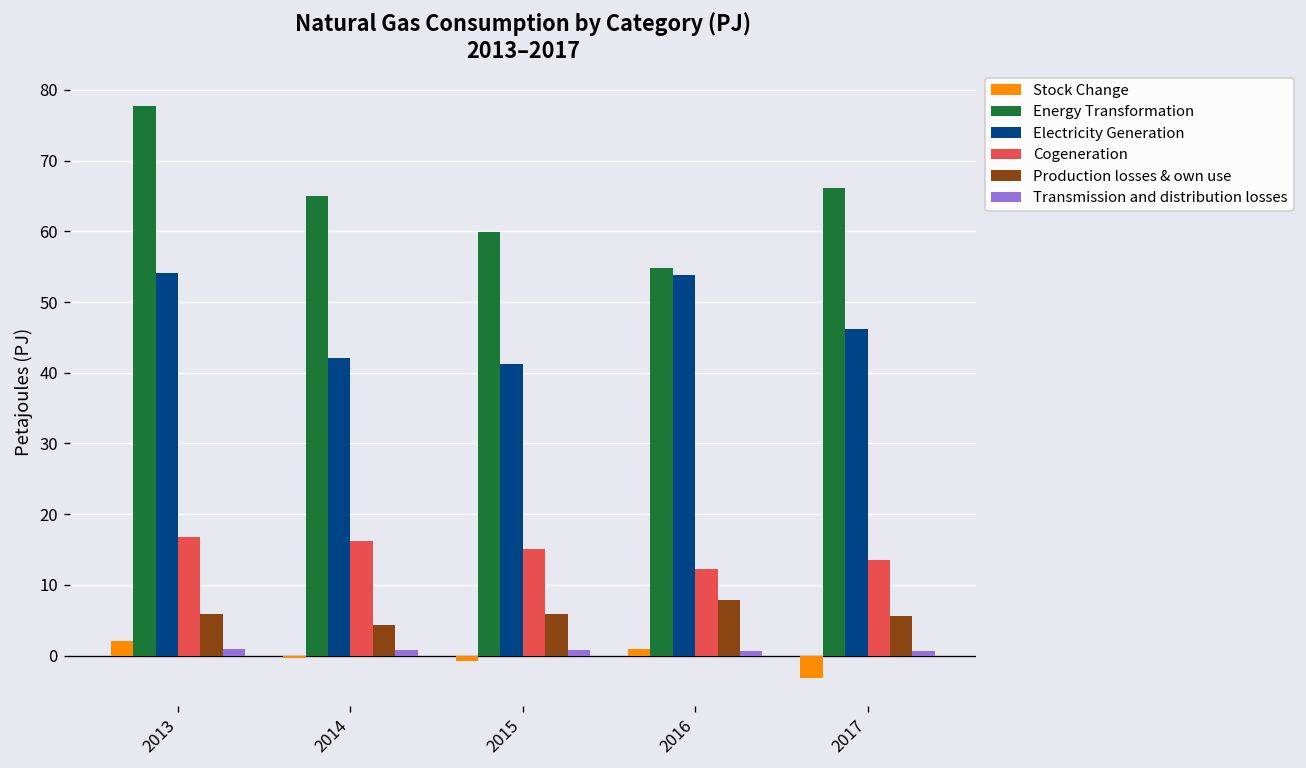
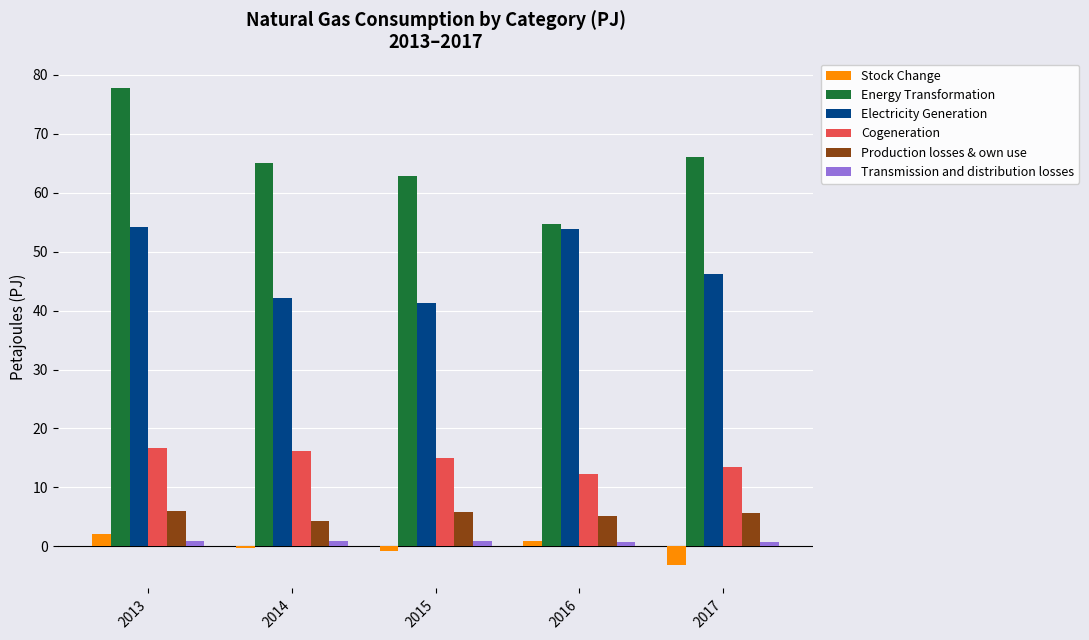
Energy Transformation, 2015: 60 -> 63
Production losses & own use, 2016: 8 -> 5
